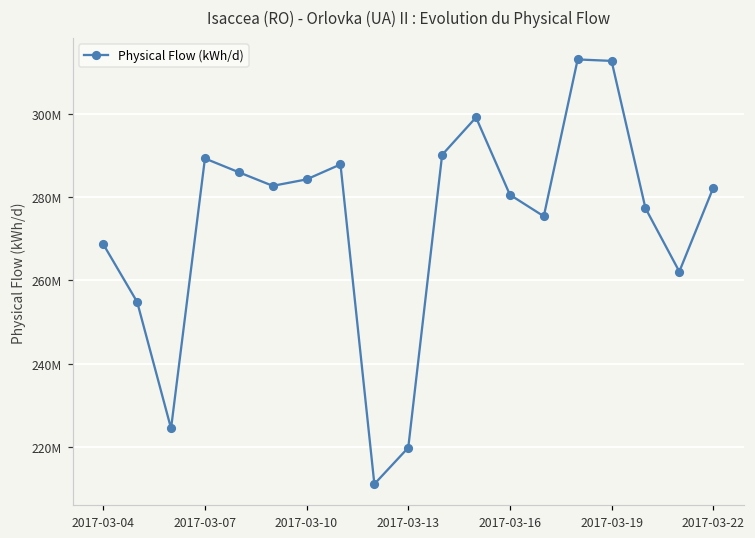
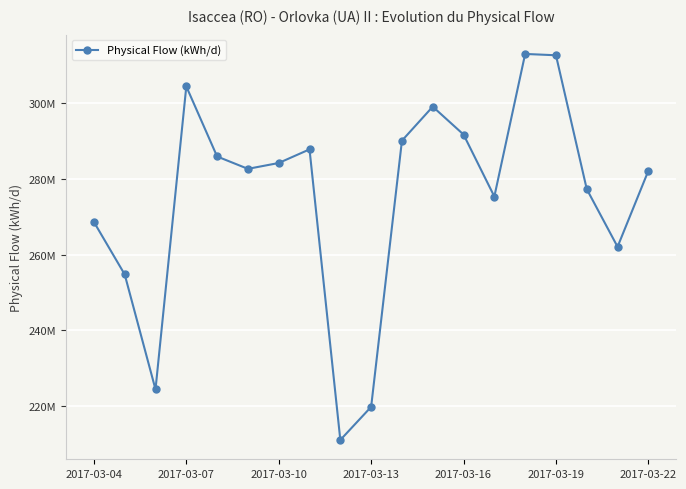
2017-03-07: 289000000 -> 304000000
2017-03-16: 281000000 -> 292000000
